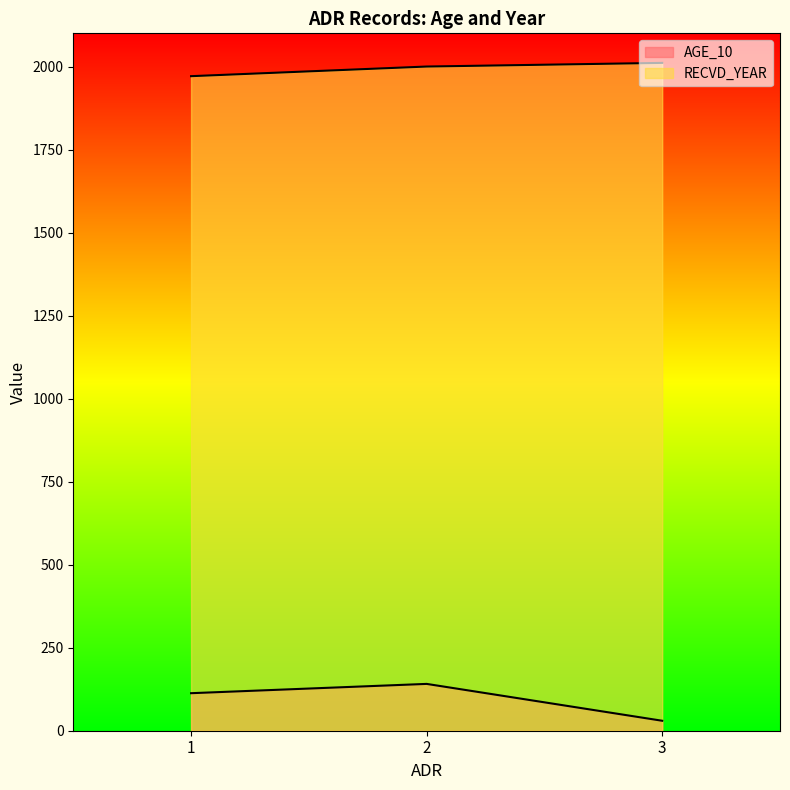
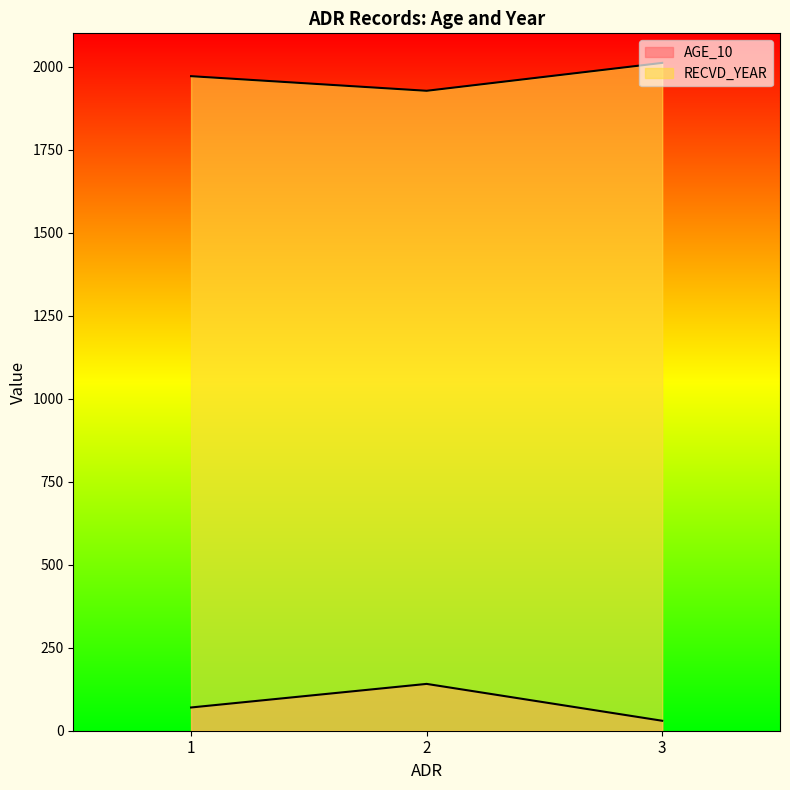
AGE_10, 1: 110 -> 70
RECVD_YEAR, 2: 2000 -> 1930
